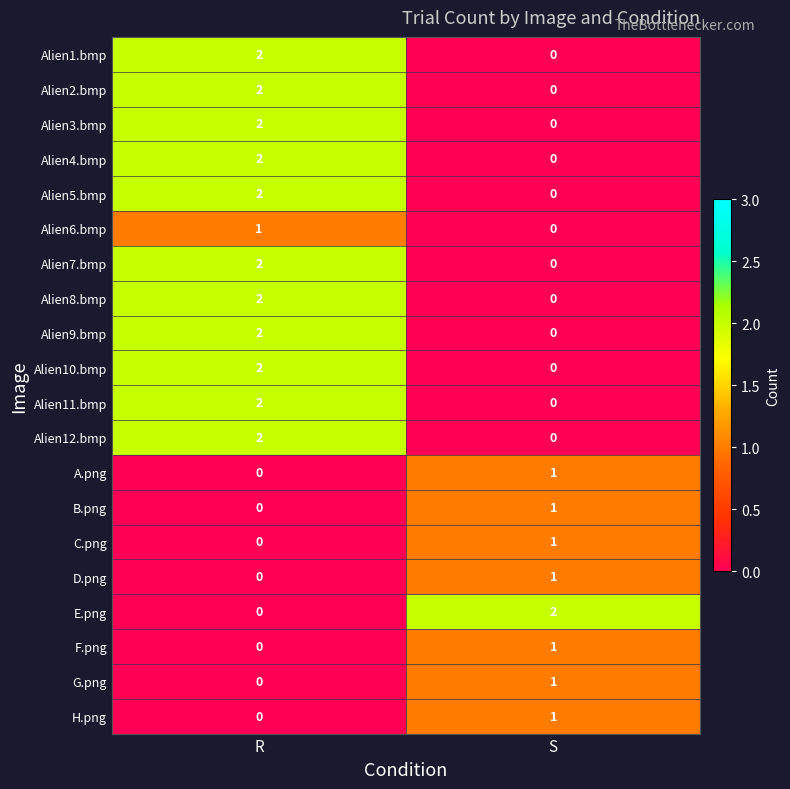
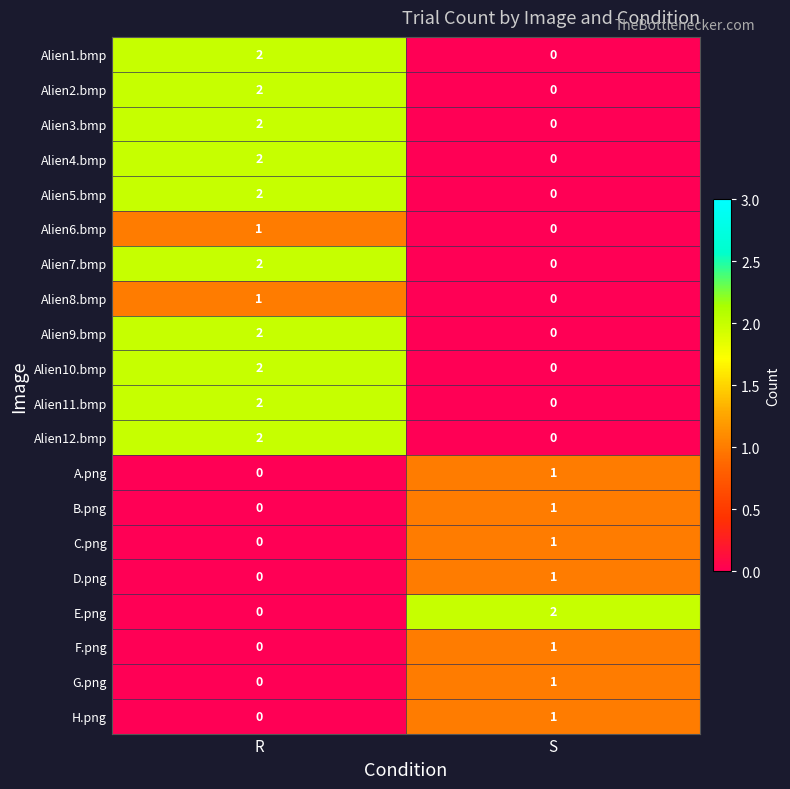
Alien8.bmp, R: 2 -> 1
